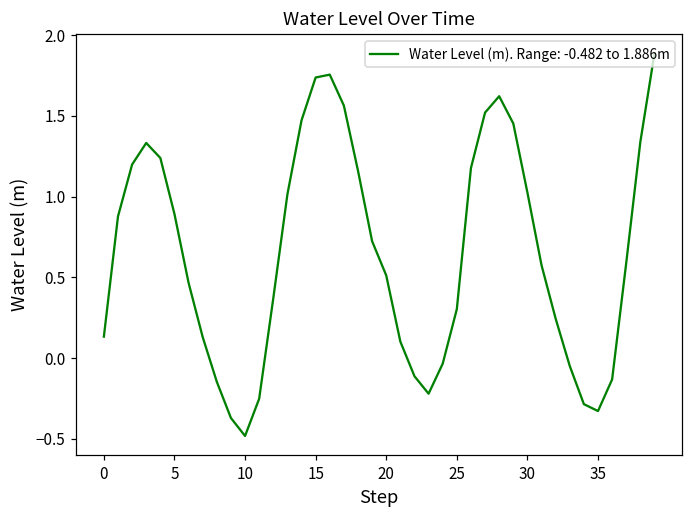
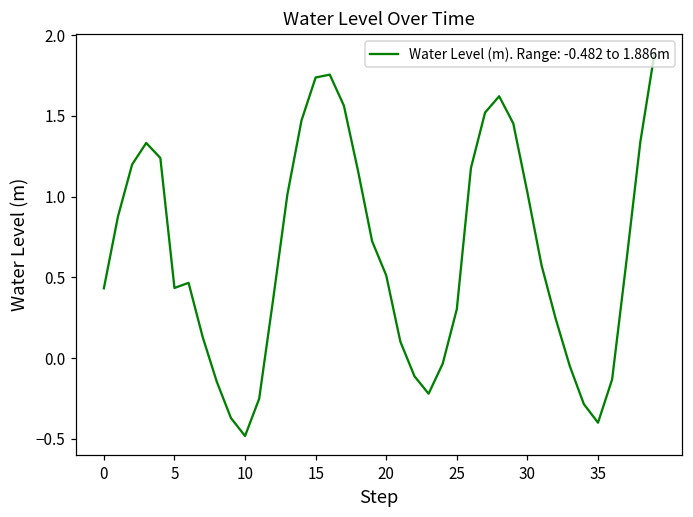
0: 0.13 -> 0.43
5: 0.89 -> 0.43
35: -0.33 -> -0.40
